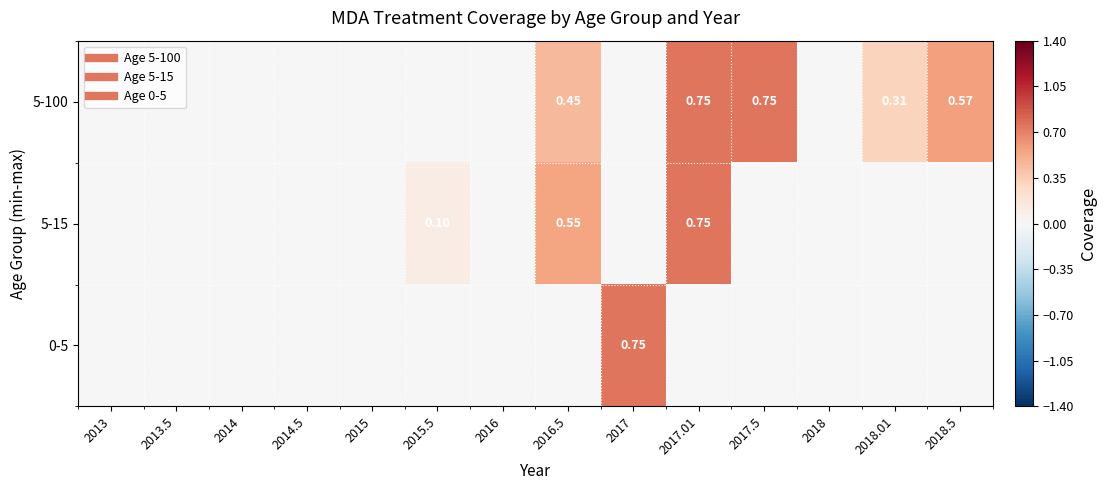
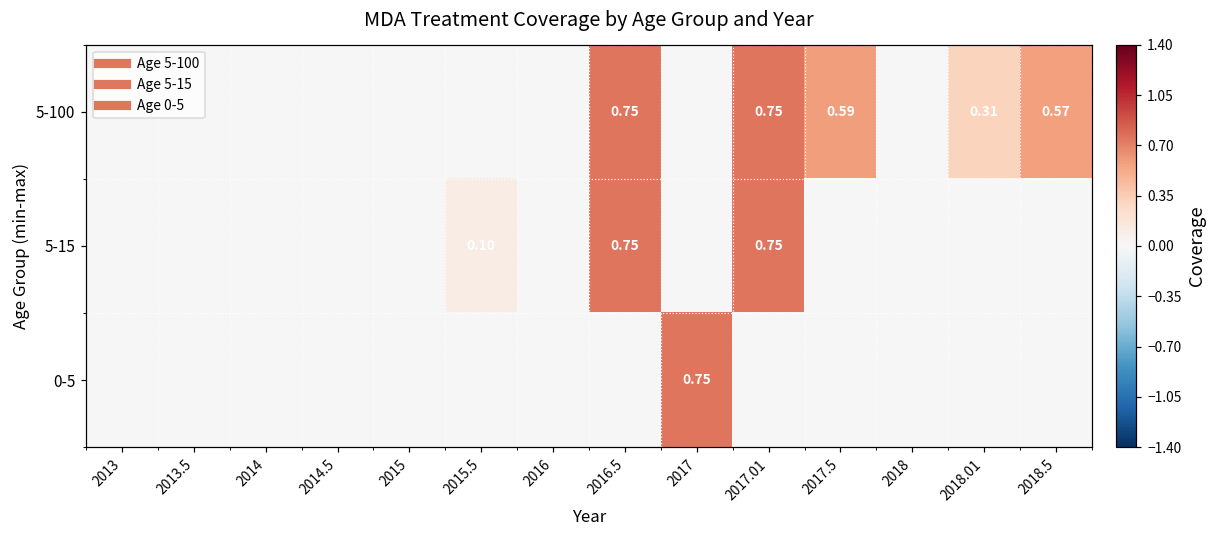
5-100, 2016.5: 0.45 -> 0.75
5-100, 2017.5: 0.75 -> 0.59
5-15, 2016.5: 0.55 -> 0.75
